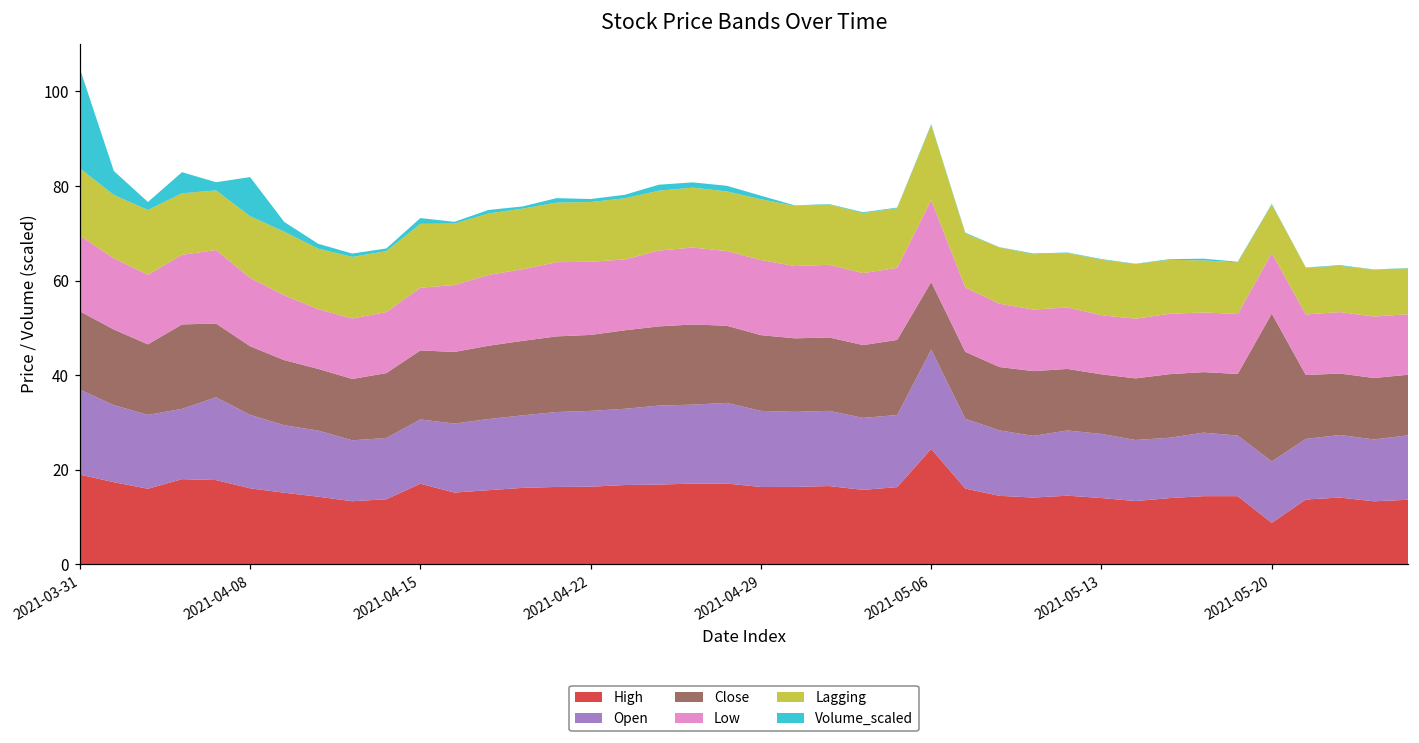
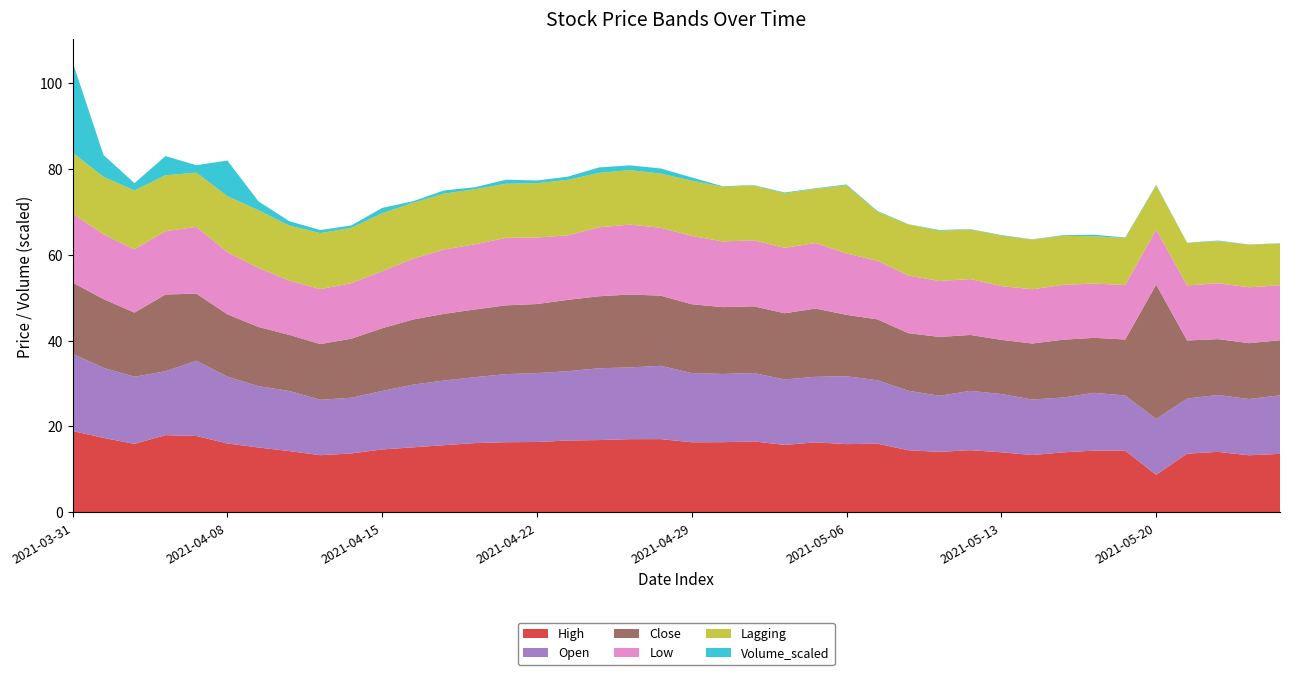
High, 2021-04-15: 17 -> 15
High, 2021-05-06: 24 -> 16
Open, 2021-05-06: 21 -> 16
Low, 2021-05-06: 17 -> 14
